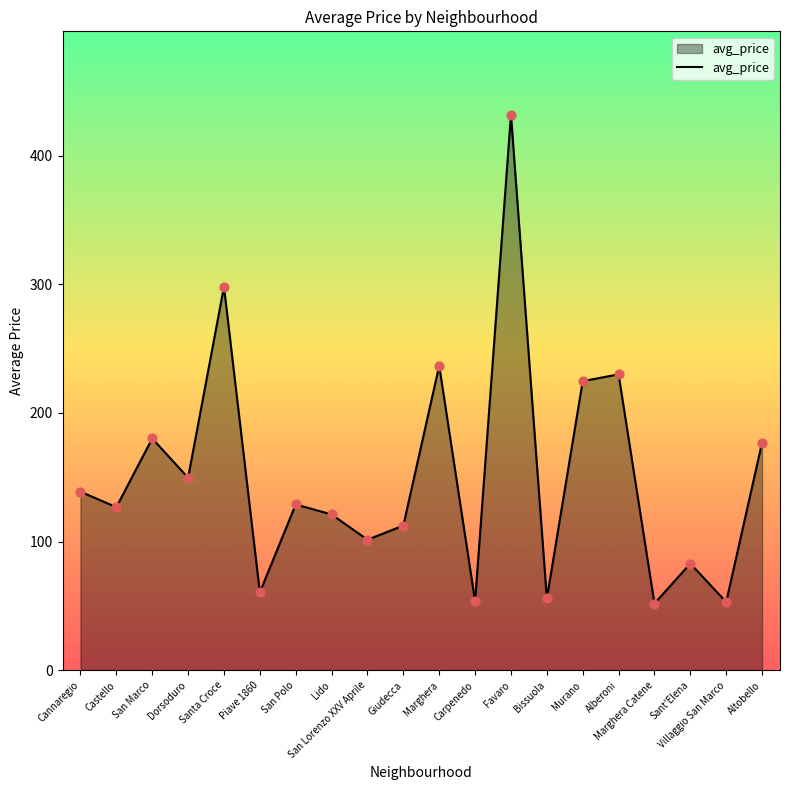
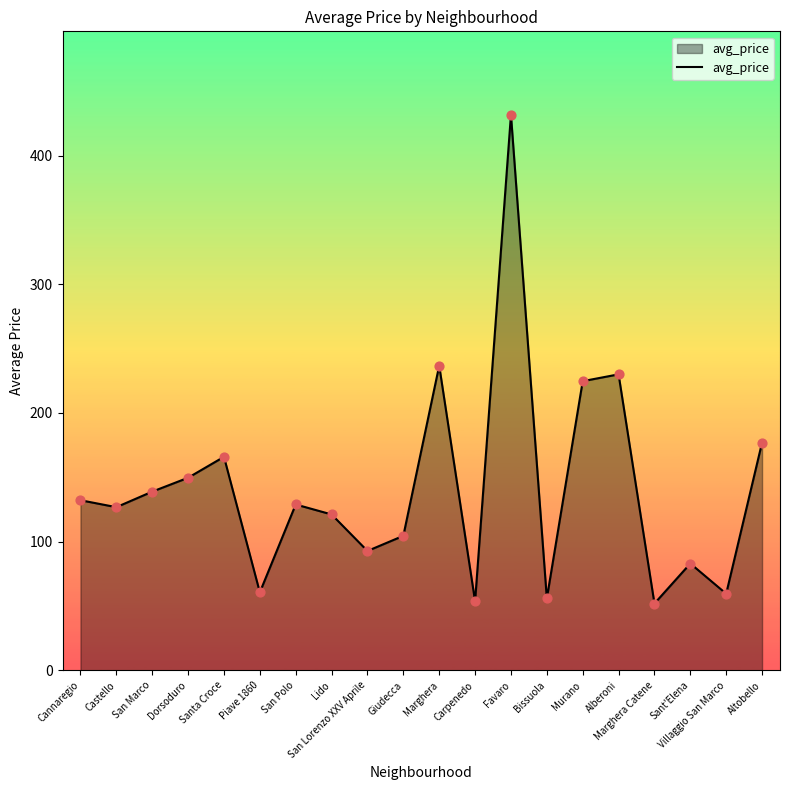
Cannaregio: 139 -> 132
San Marco: 180 -> 139
Santa Croce: 298 -> 166
San Lorenzo XXV Aprile: 102 -> 93
Giudecca: 113 -> 105
Villaggio San Marco: 53 -> 60
